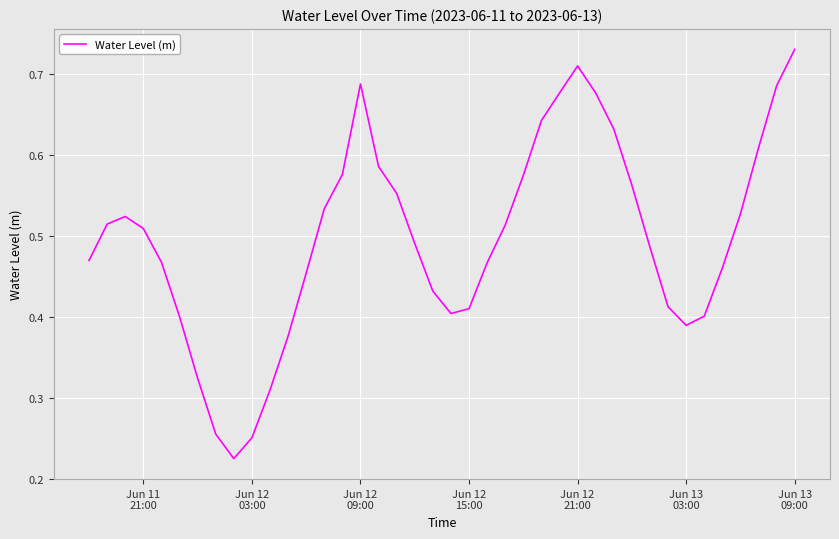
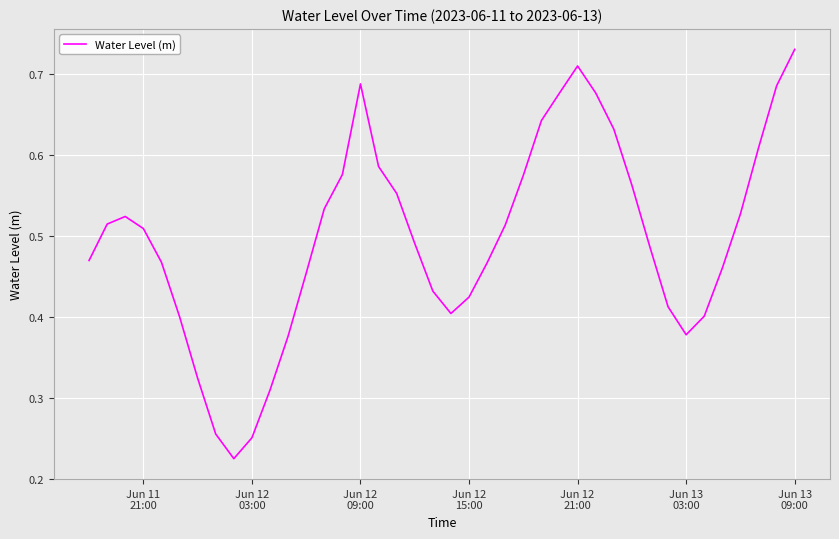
Jun 12 15:00: 0.41 -> 0.42
Jun 13 03:00: 0.39 -> 0.38
